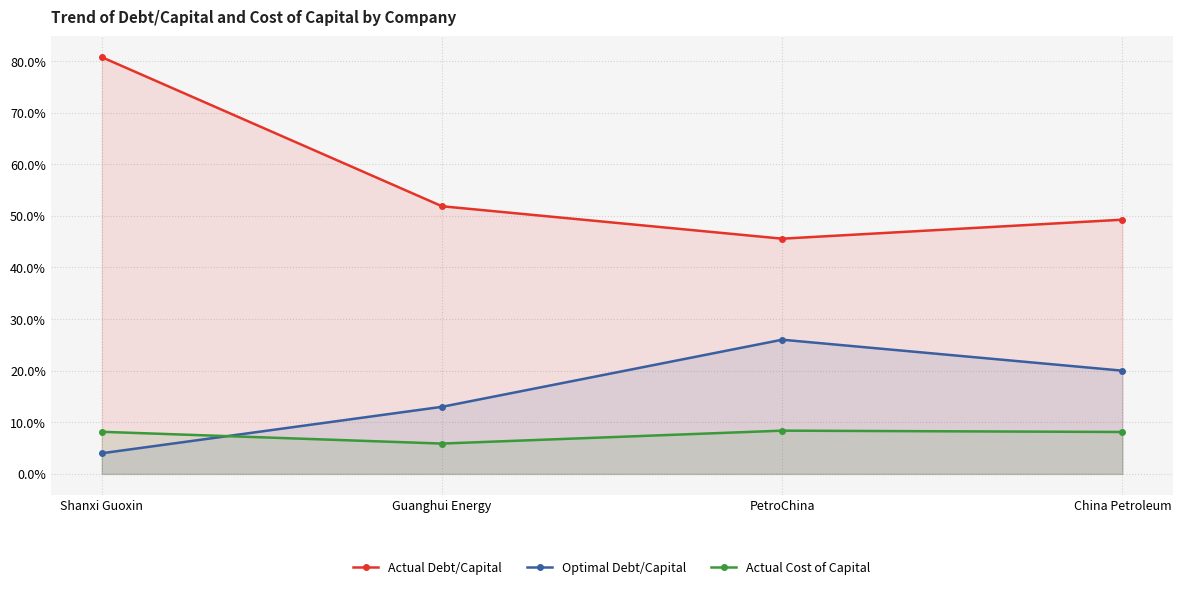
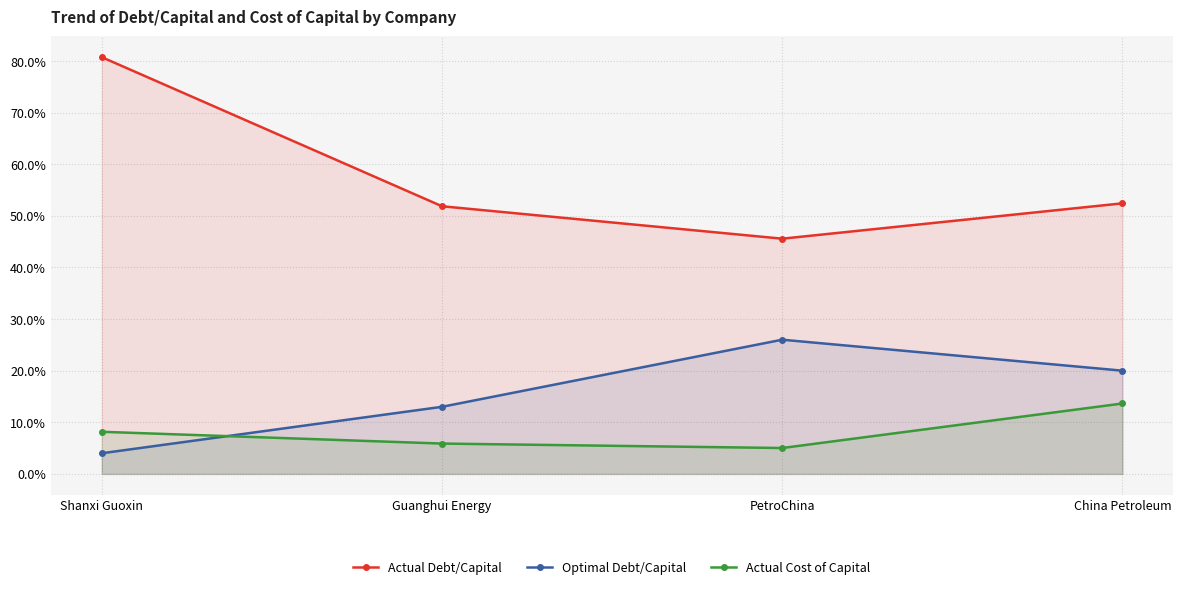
Actual Cost of Capital, PetroChina: 8% -> 5%
Actual Debt/Capital, China Petroleum: 49% -> 52%
Actual Cost of Capital, China Petroleum: 8% -> 14%
